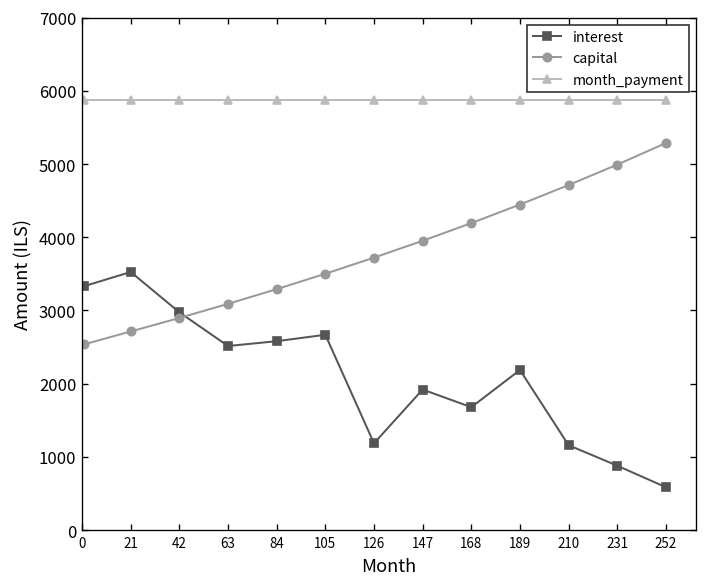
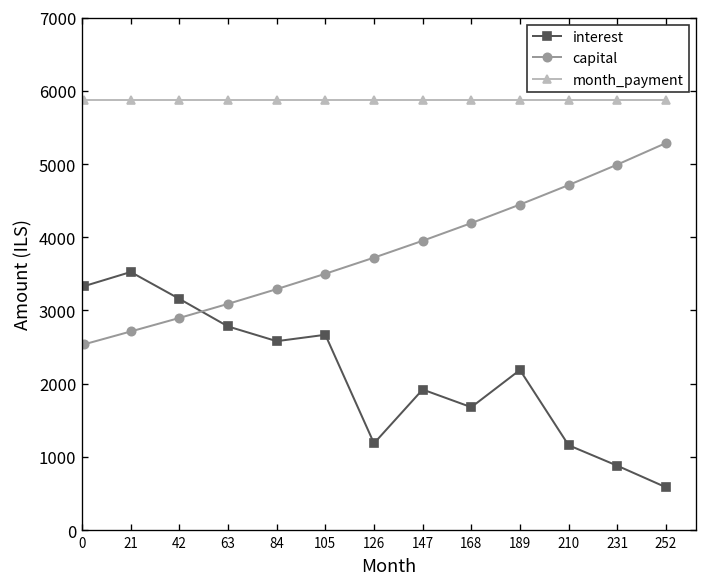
interest, 42: 3000 -> 3200
interest, 63: 2500 -> 2800
